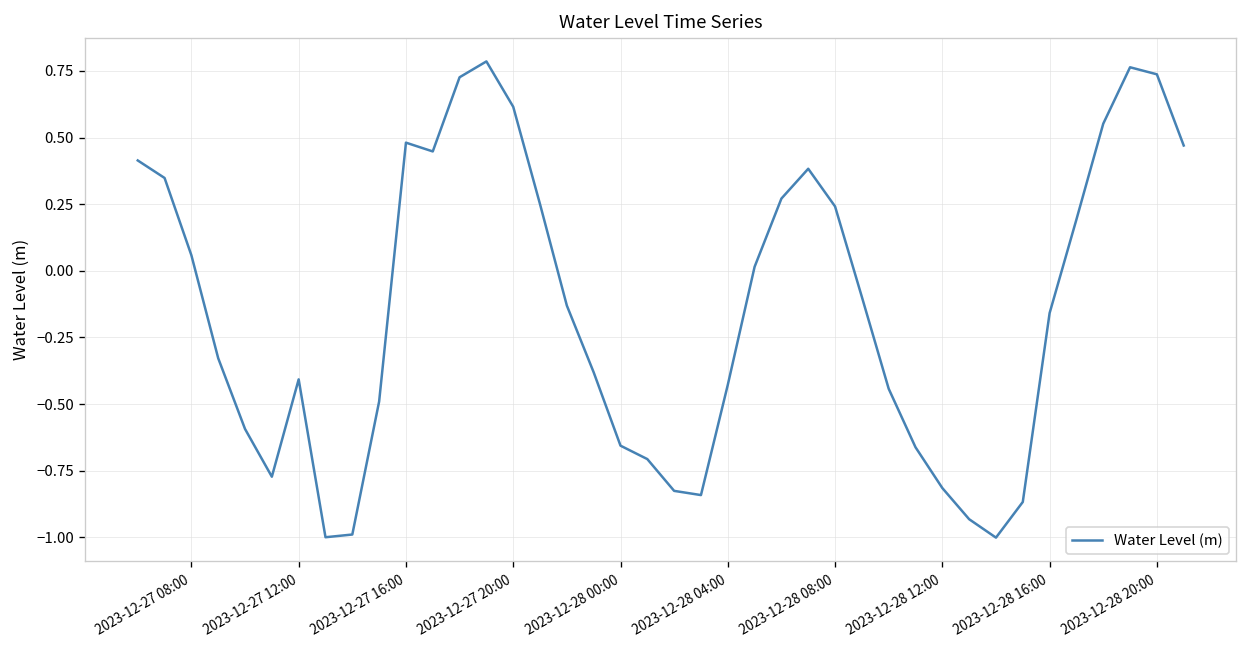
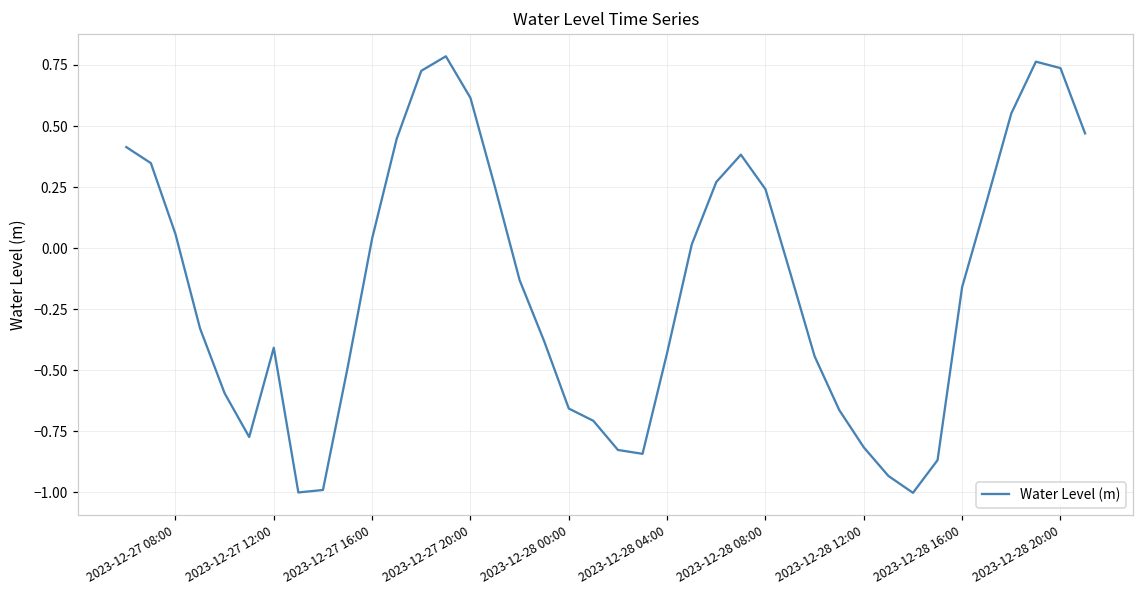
2023-12-27 16:00: 0.48 -> 0.04
